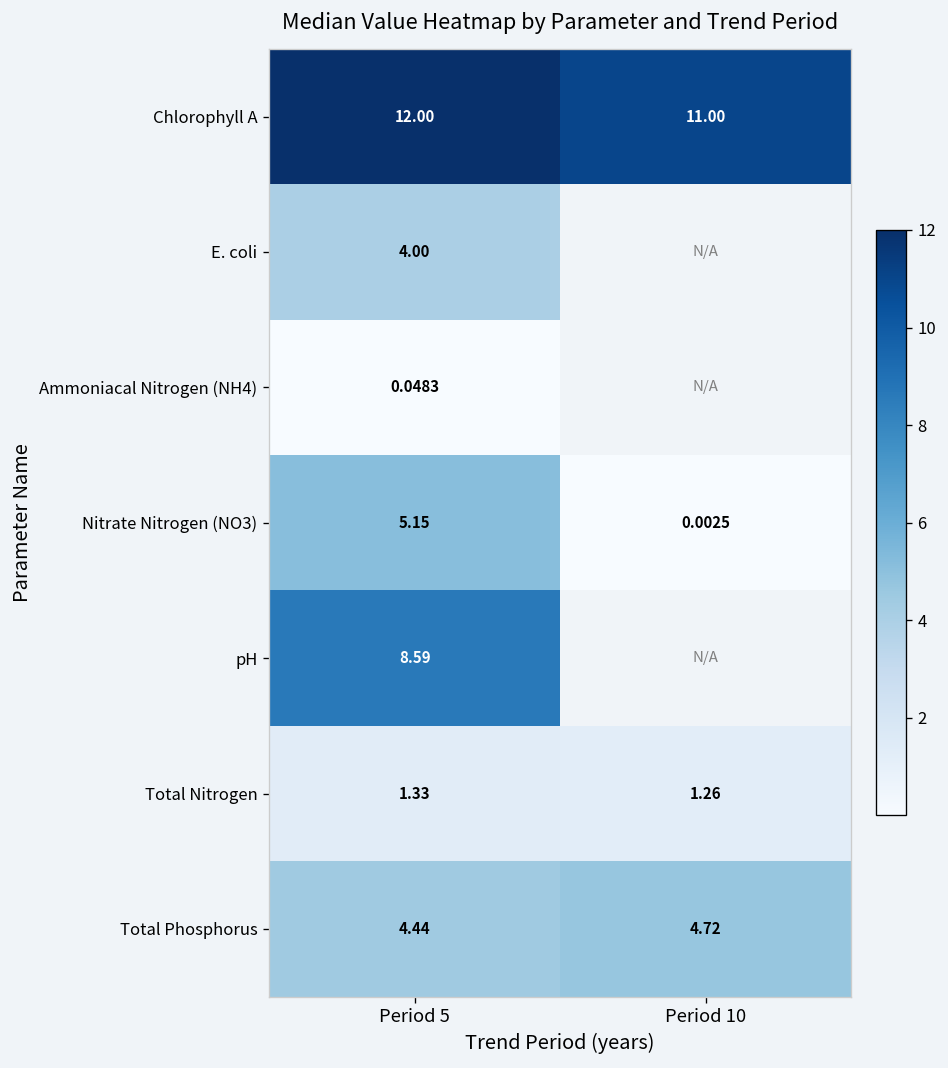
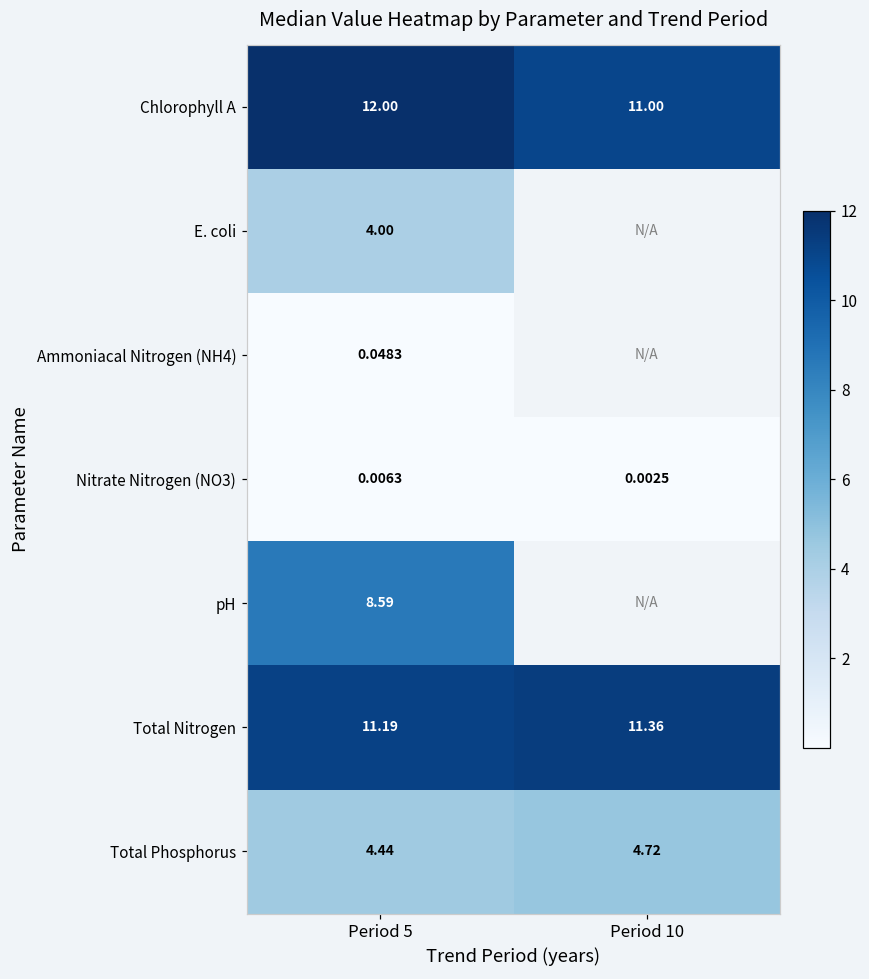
Nitrate Nitrogen (NO3), Period 5: 5.15 -> 0.0063
Total Nitrogen, Period 5: 1.33 -> 11.19
Total Nitrogen, Period 10: 1.26 -> 11.36
